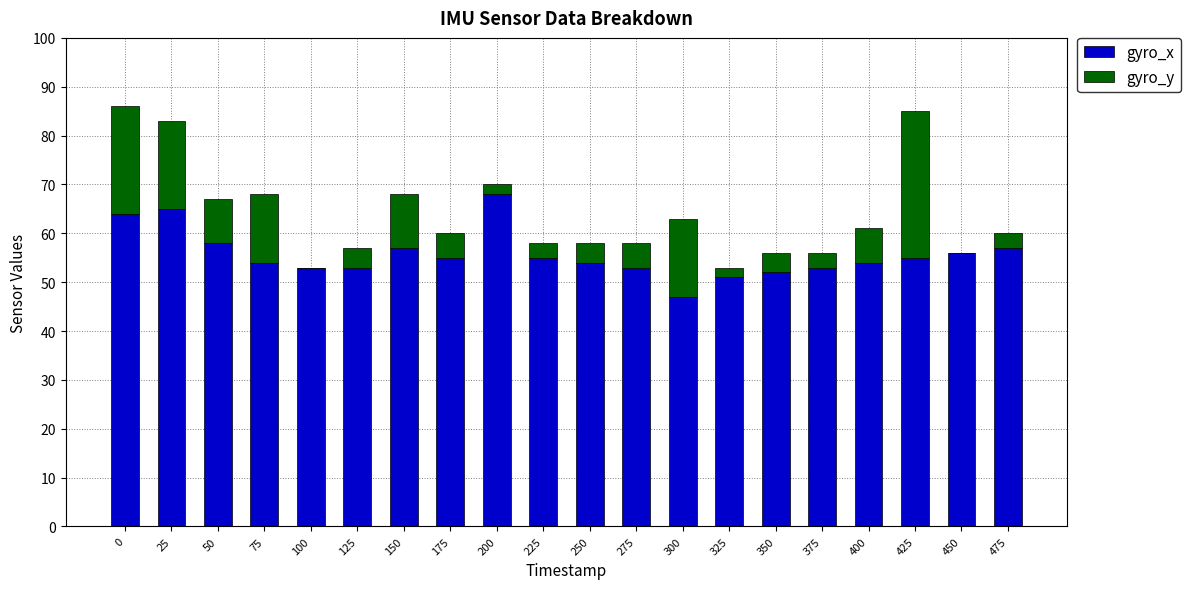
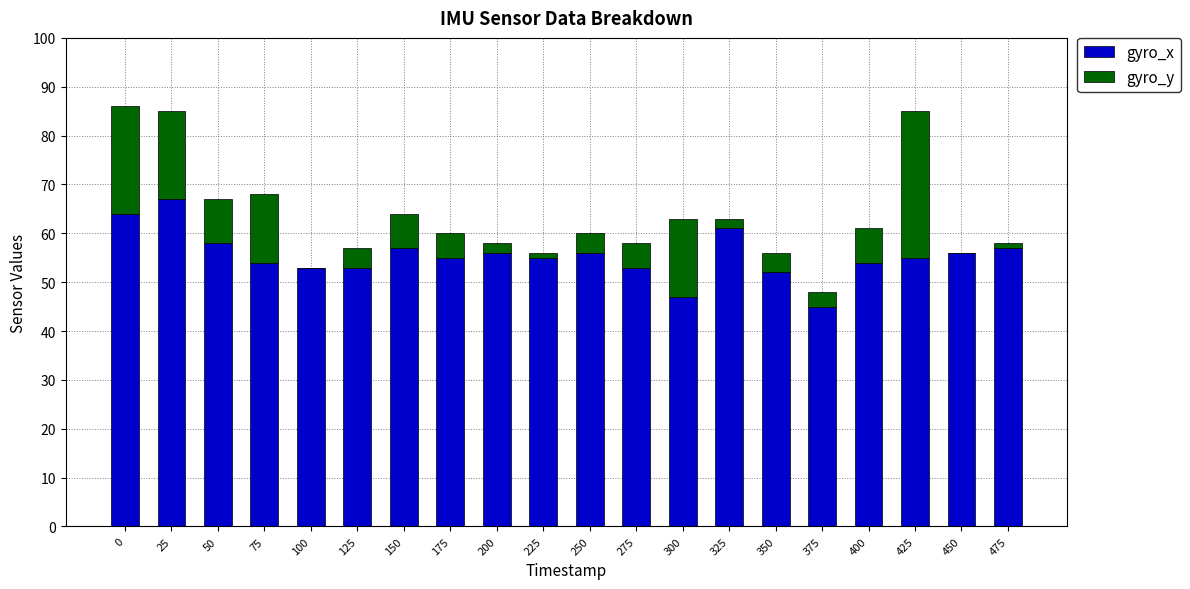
gyro_x, 25: 65 -> 67
gyro_y, 150: 11 -> 7
gyro_x, 200: 68 -> 56
gyro_y, 225: 3 -> 1
gyro_x, 250: 54 -> 56
gyro_x, 325: 51 -> 61
gyro_x, 375: 53 -> 45
gyro_y, 475: 3 -> 1
